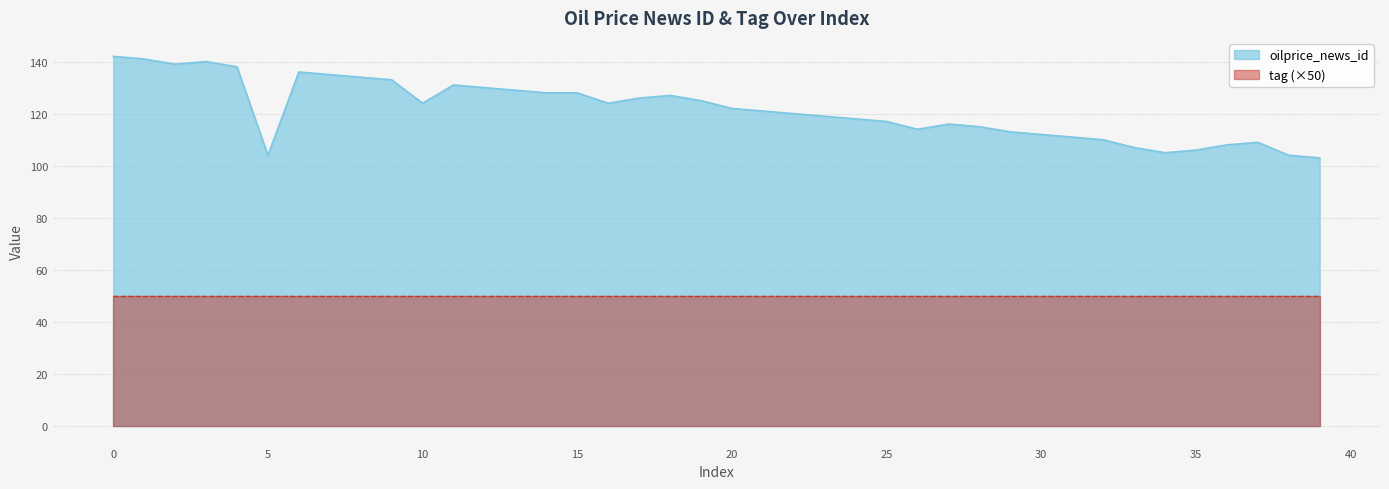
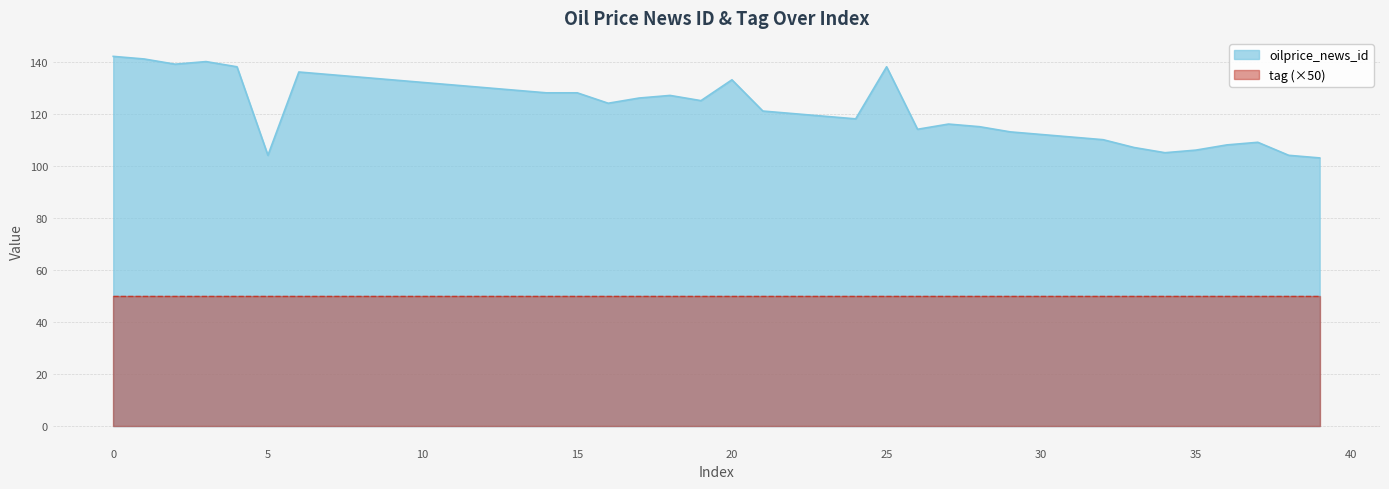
oilprice_news_id, 10: 124 -> 132
oilprice_news_id, 20: 122 -> 133
oilprice_news_id, 25: 117 -> 138
